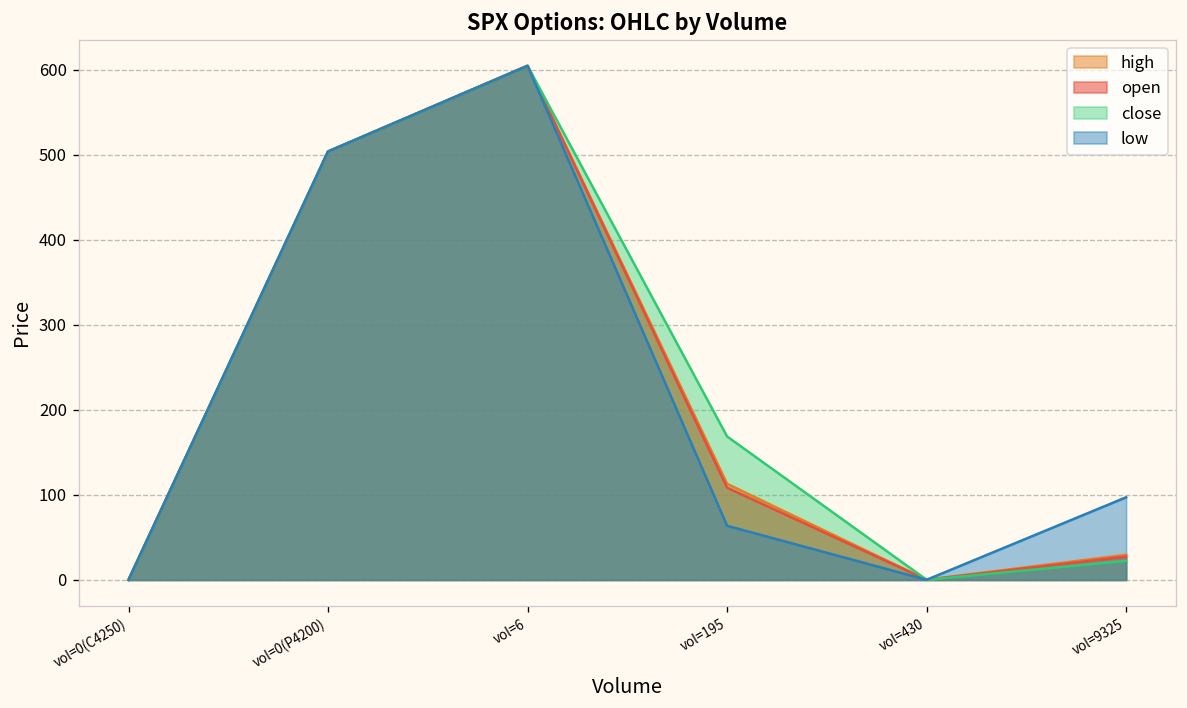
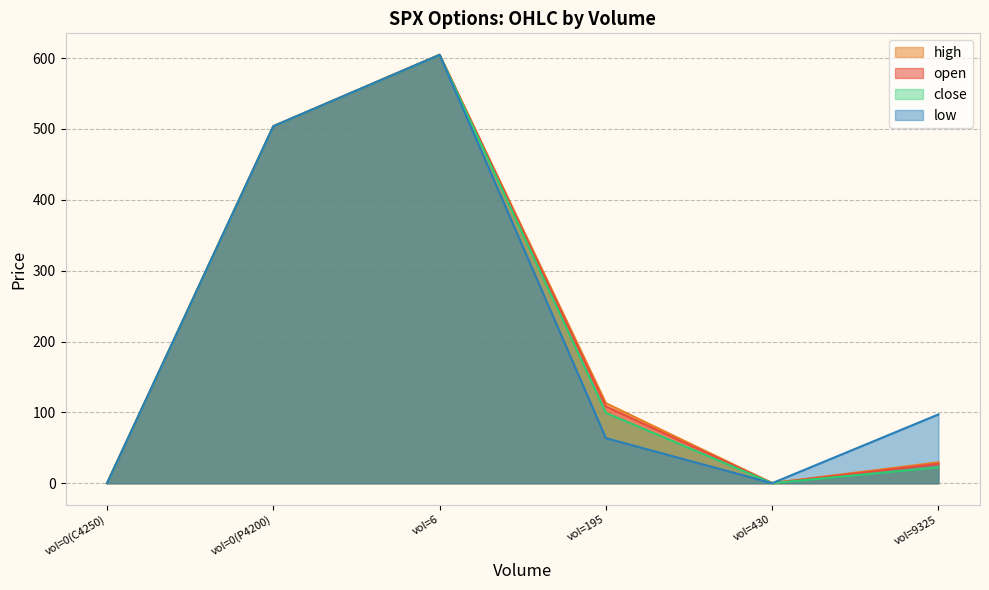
close, vol=195: 170 -> 100
